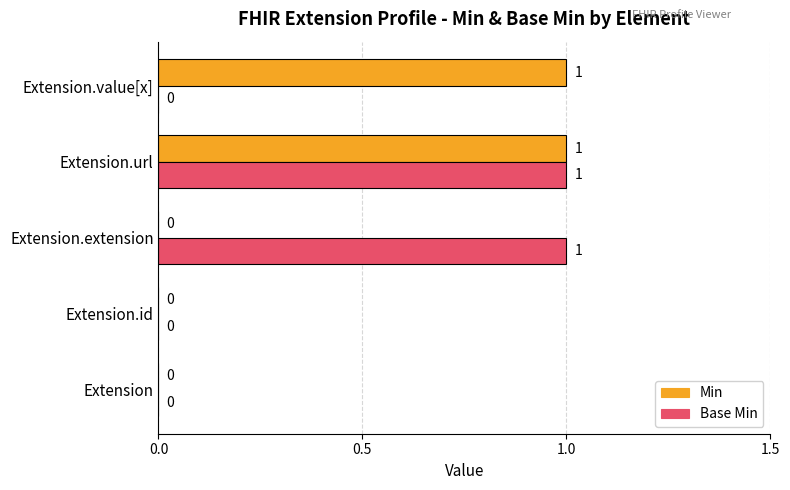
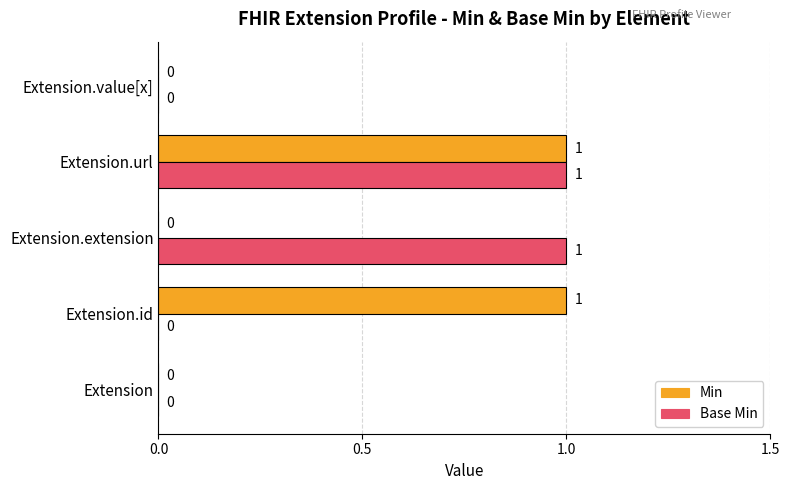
Min, Extension.value[x]: 1 -> 0
Min, Extension.id: 0 -> 1
